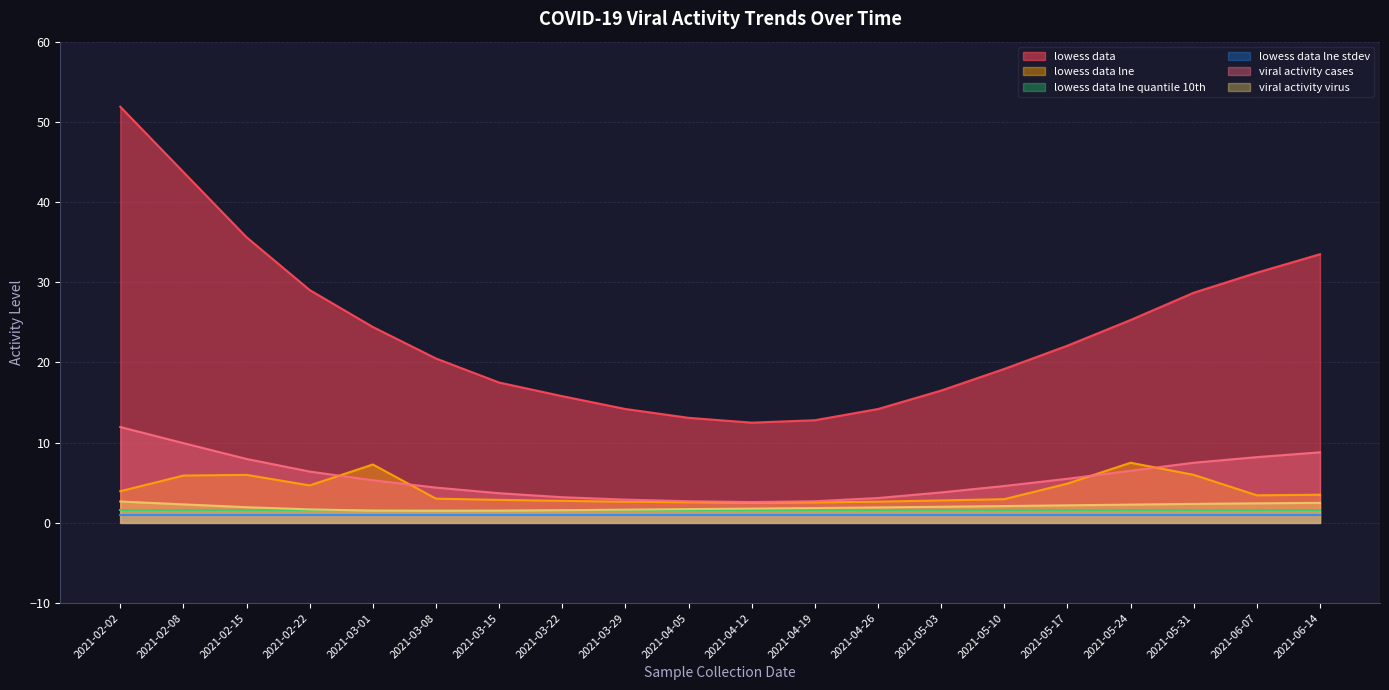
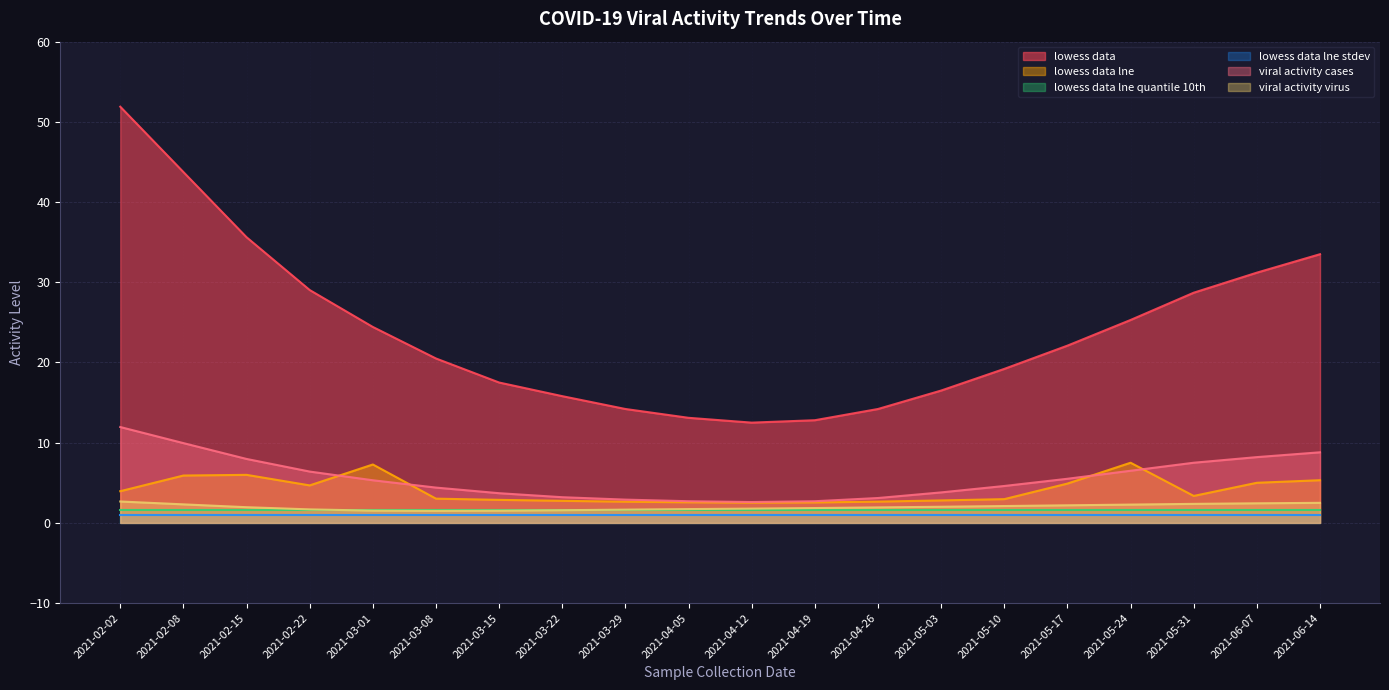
lowess data lne, 2021-05-31: 6 -> 3
lowess data lne, 2021-06-07: 3 -> 5
lowess data lne, 2021-06-14: 4 -> 5
